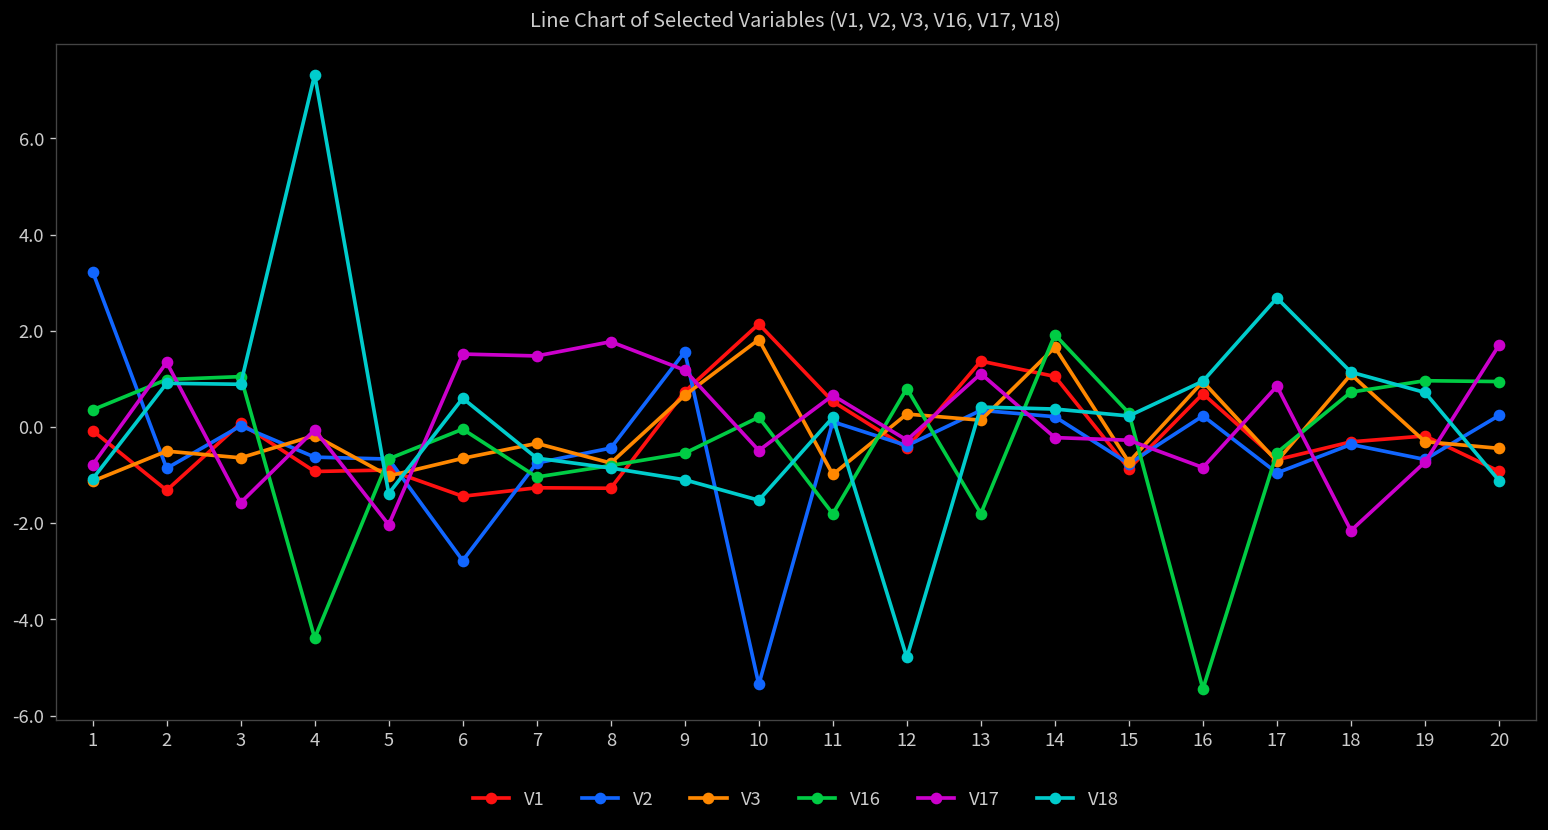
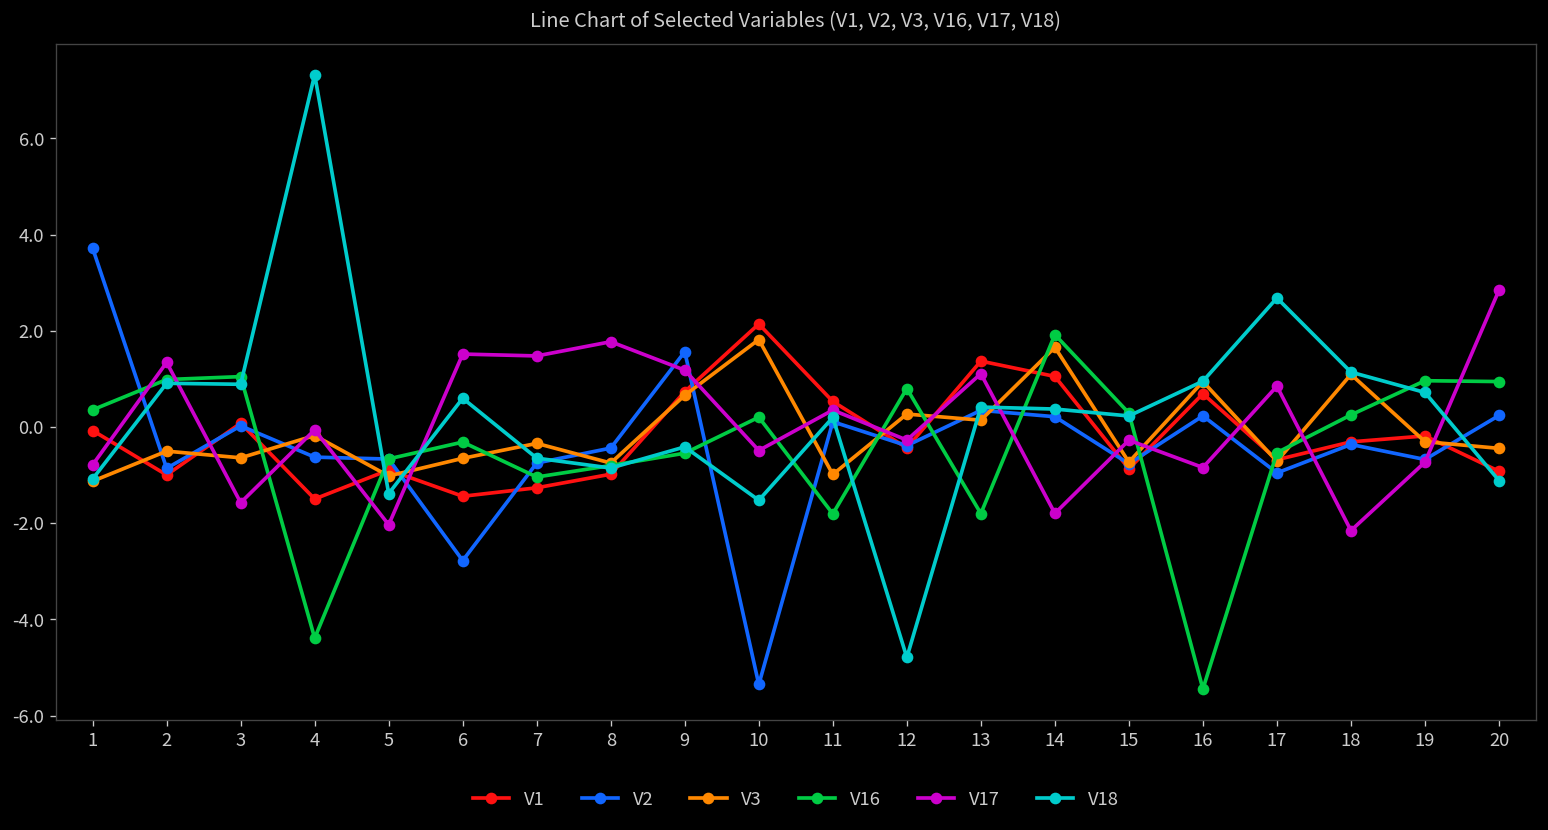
V2, 1: 3.2 -> 3.7
V1, 2: -1.3 -> -1.0
V1, 4: -0.9 -> -1.5
V16, 6: 0.0 -> -0.3
V1, 8: -1.3 -> -1.0
V18, 9: -1.1 -> -0.4
V17, 11: 0.7 -> 0.4
V17, 14: -0.2 -> -1.8
V16, 18: 0.7 -> 0.3
V17, 20: 1.7 -> 2.8
